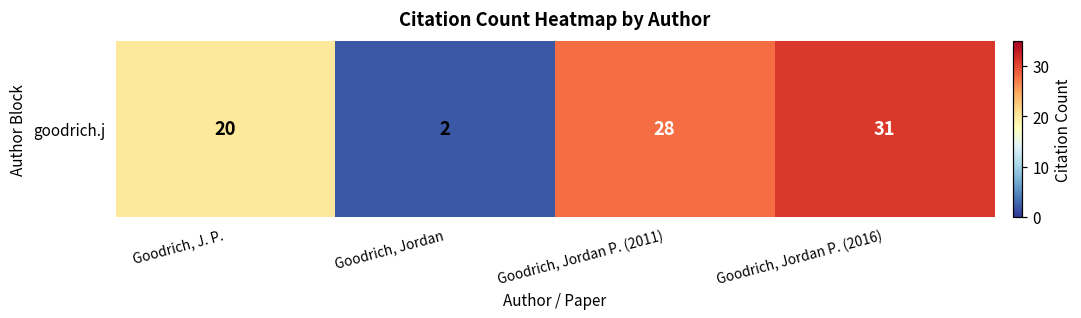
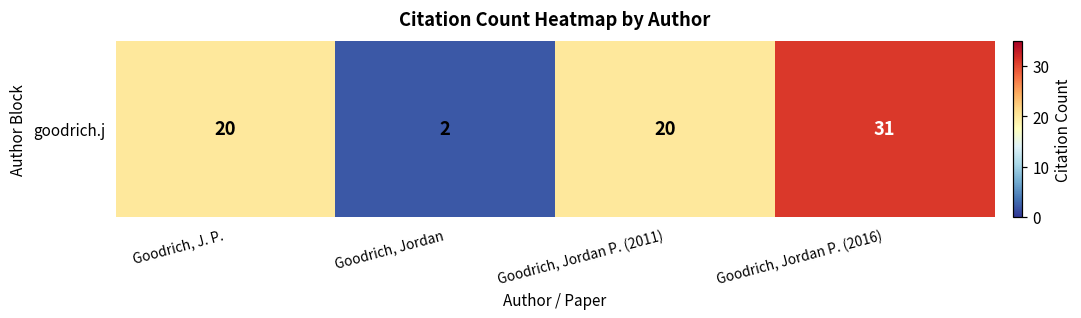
goodrich.j, Goodrich, Jordan P. (2011): 28 -> 20
